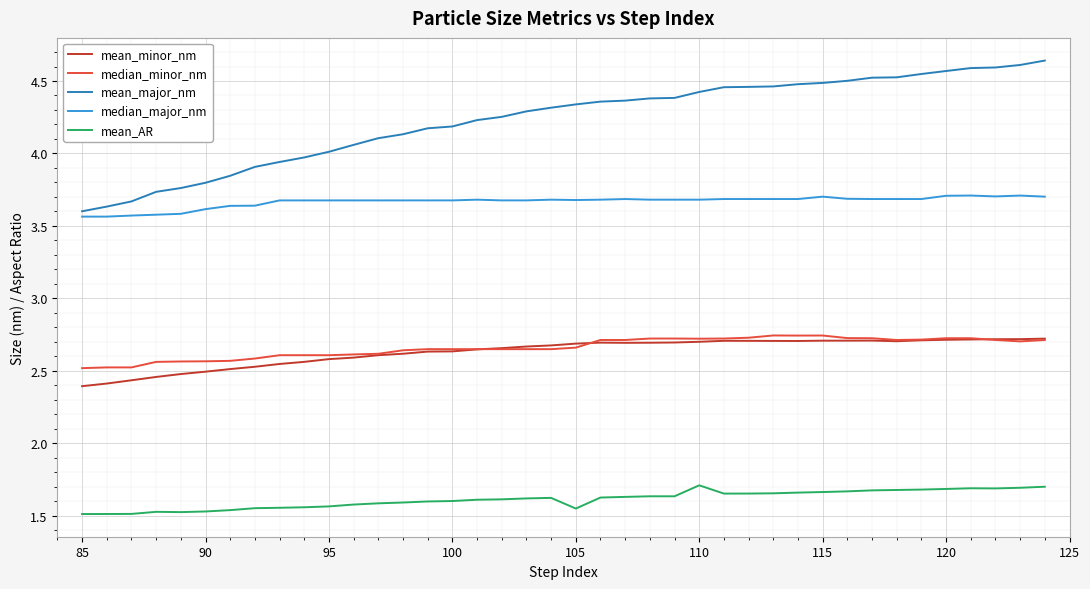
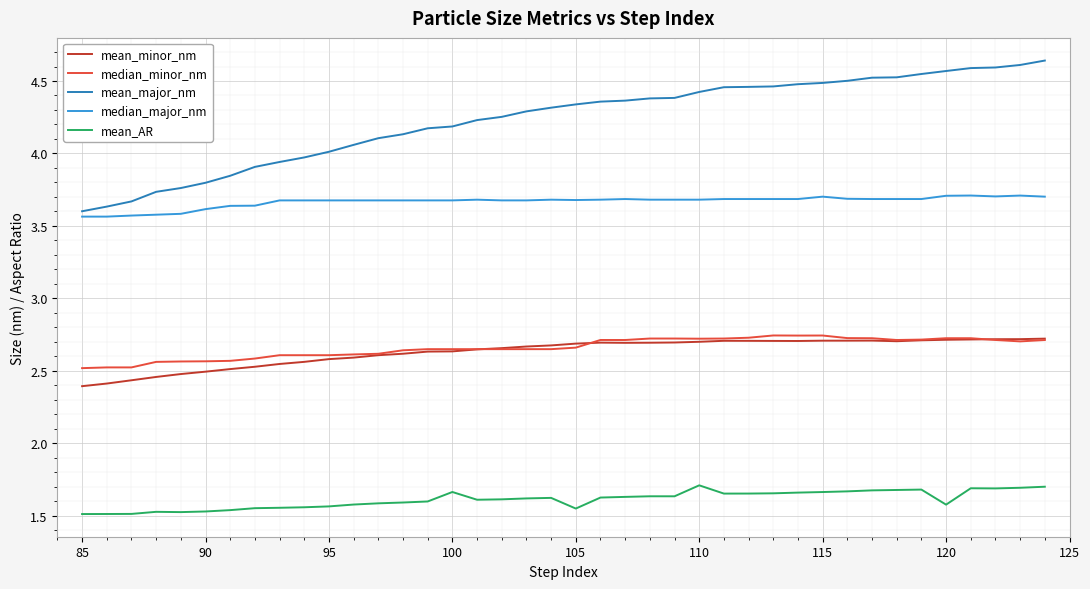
mean_AR, 100: 1.60 -> 1.66
mean_AR, 120: 1.68 -> 1.58
